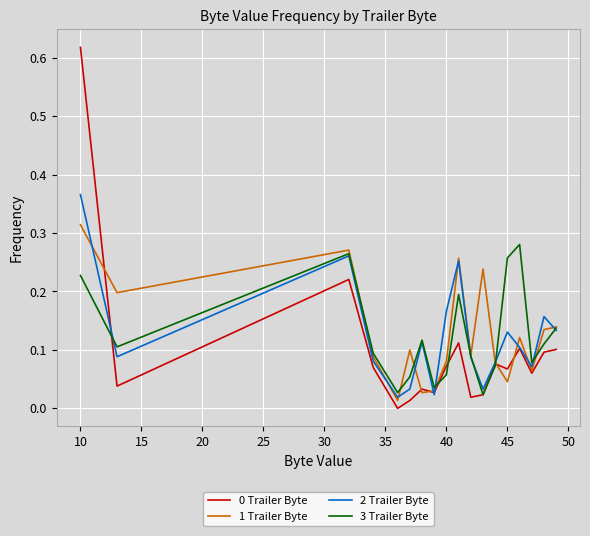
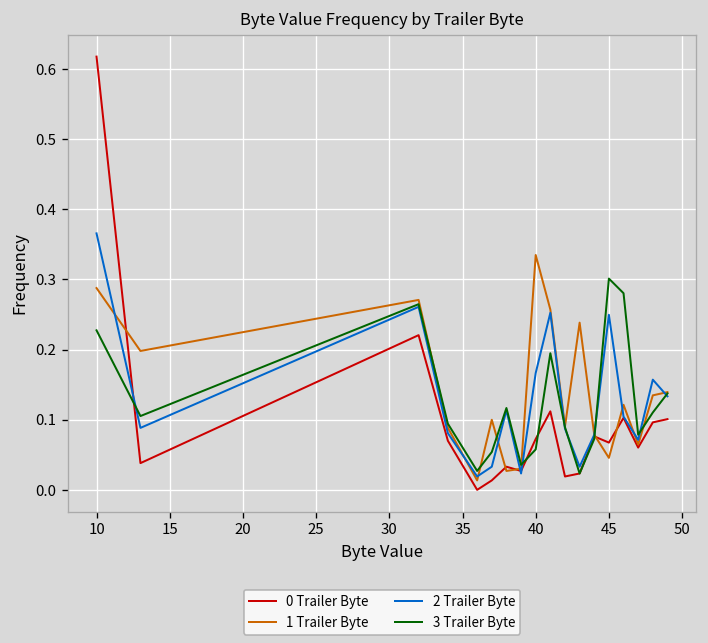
1 Trailer Byte, 10: 0.31 -> 0.29
1 Trailer Byte, 40: 0.08 -> 0.33
2 Trailer Byte, 45: 0.13 -> 0.25
3 Trailer Byte, 45: 0.26 -> 0.30
